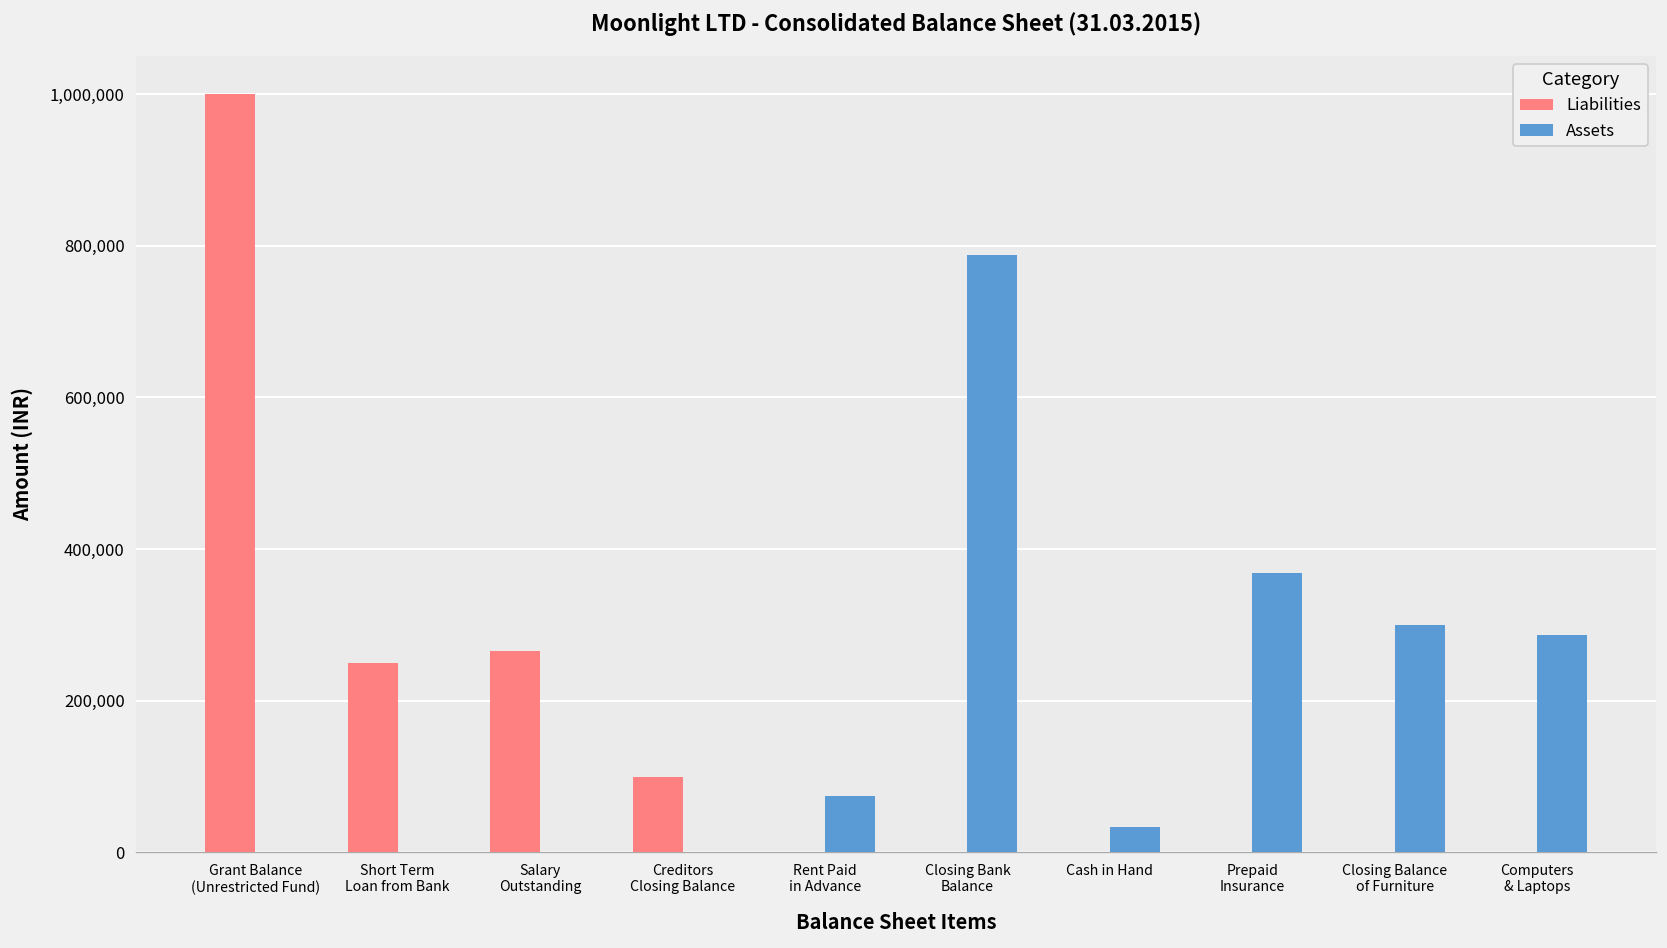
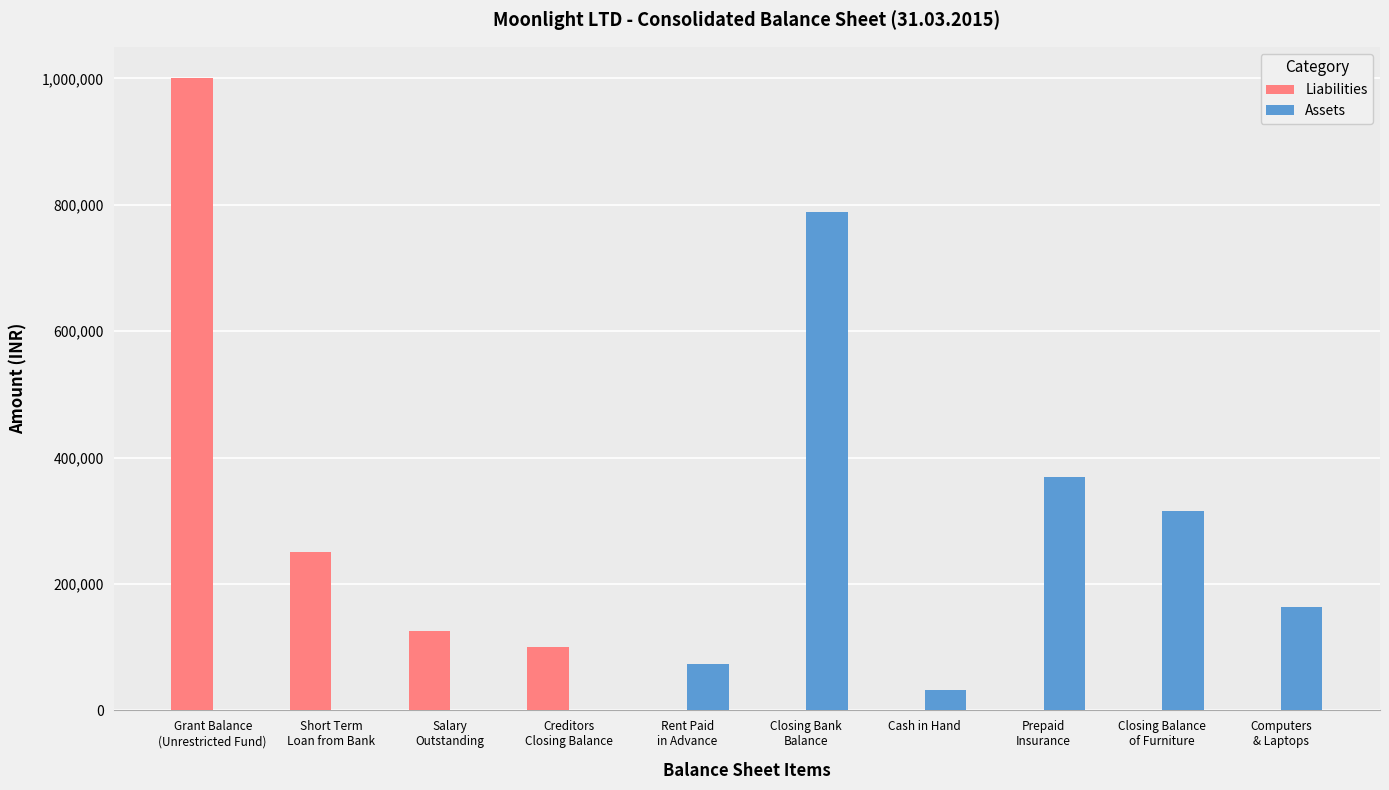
Liabilities, Salary Outstanding: 270,000 -> 130,000
Assets, Closing Balance of Furniture: 300,000 -> 320,000
Assets, Computers & Laptops: 290,000 -> 160,000
